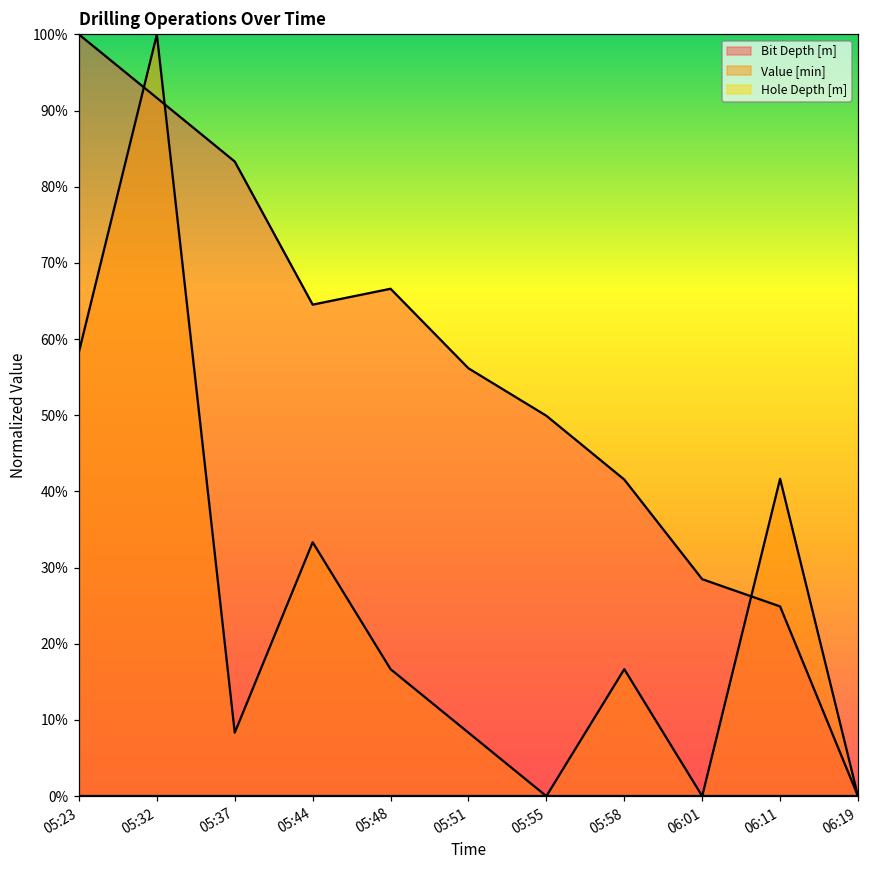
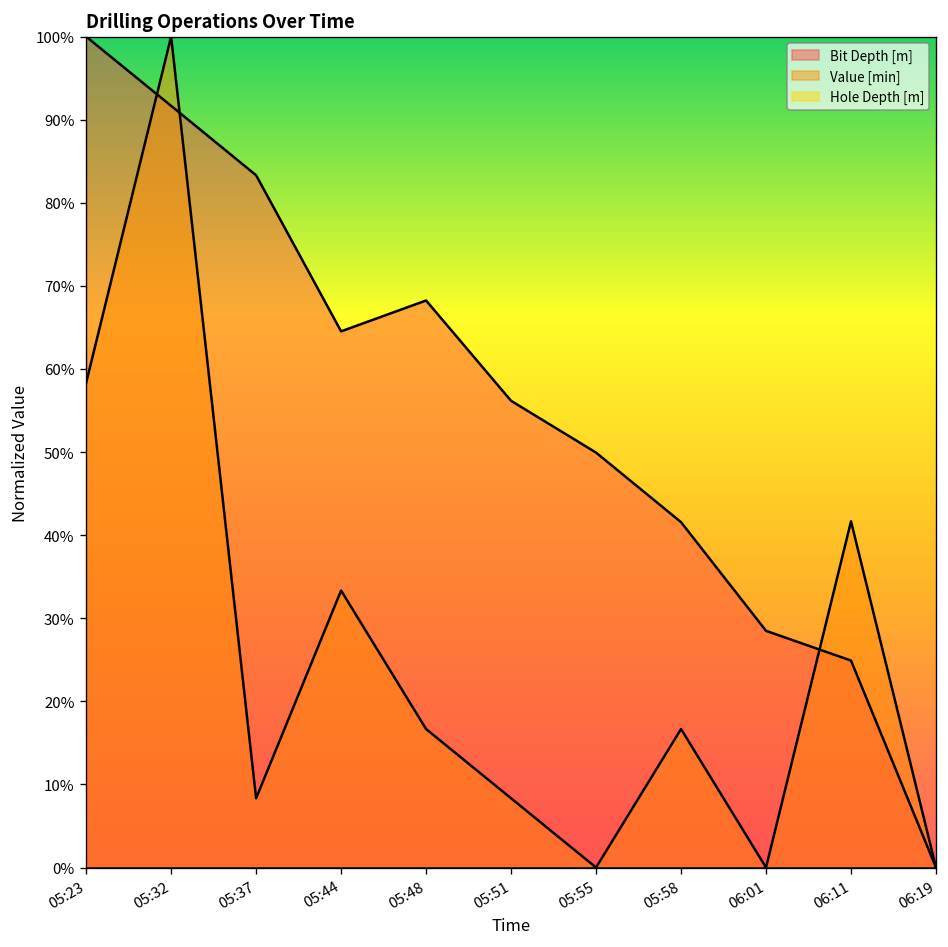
Bit Depth [m], 05:48: 67% -> 68%
